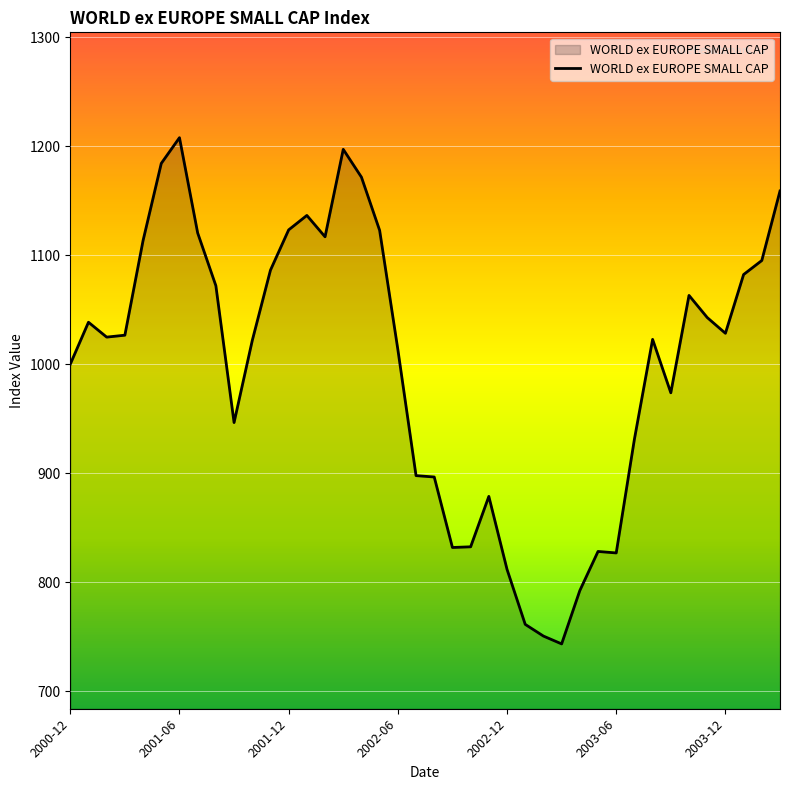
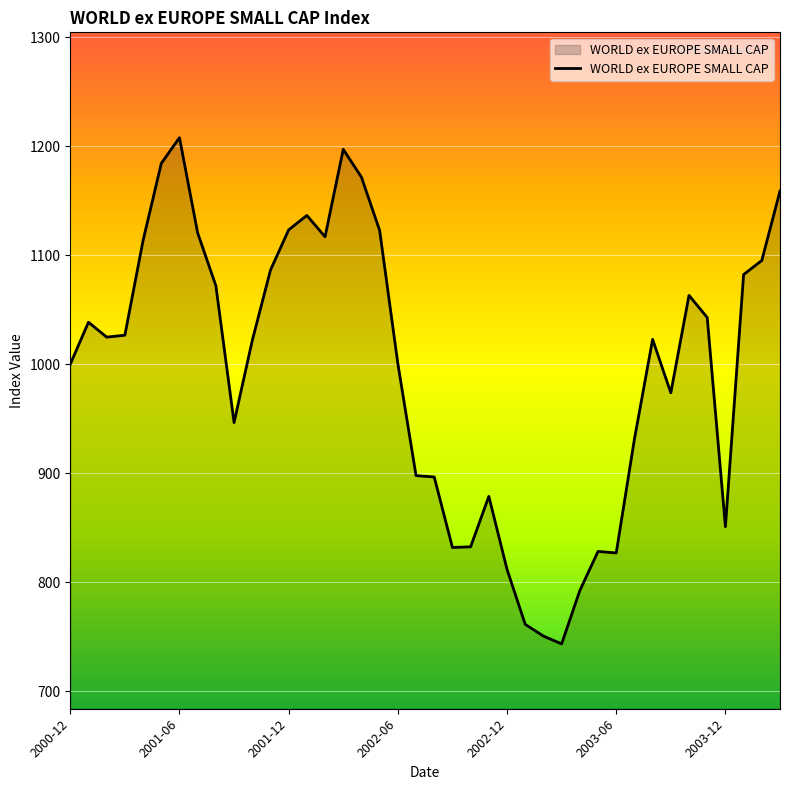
2002-06: 1014 -> 1001
2003-12: 1028 -> 851
